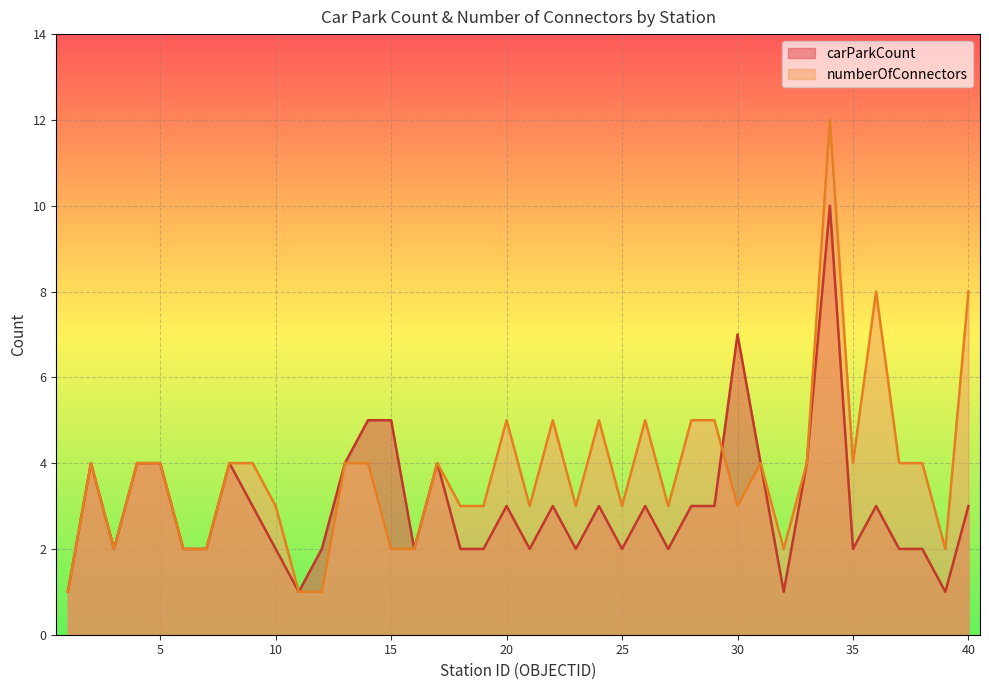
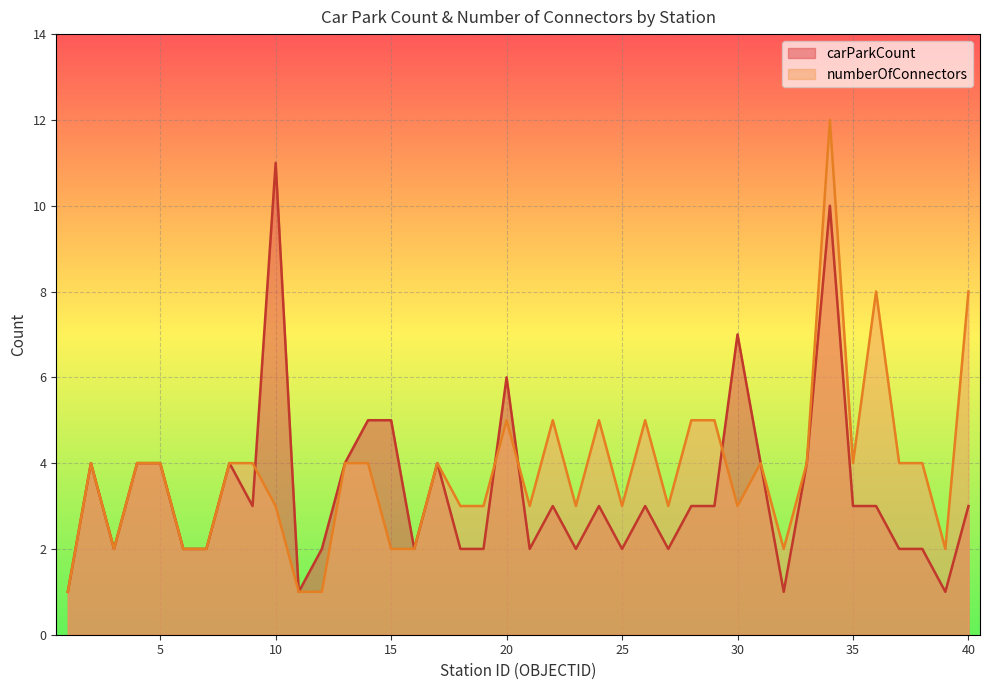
carParkCount, 10: 2 -> 11
carParkCount, 20: 3 -> 6
carParkCount, 35: 2 -> 3
